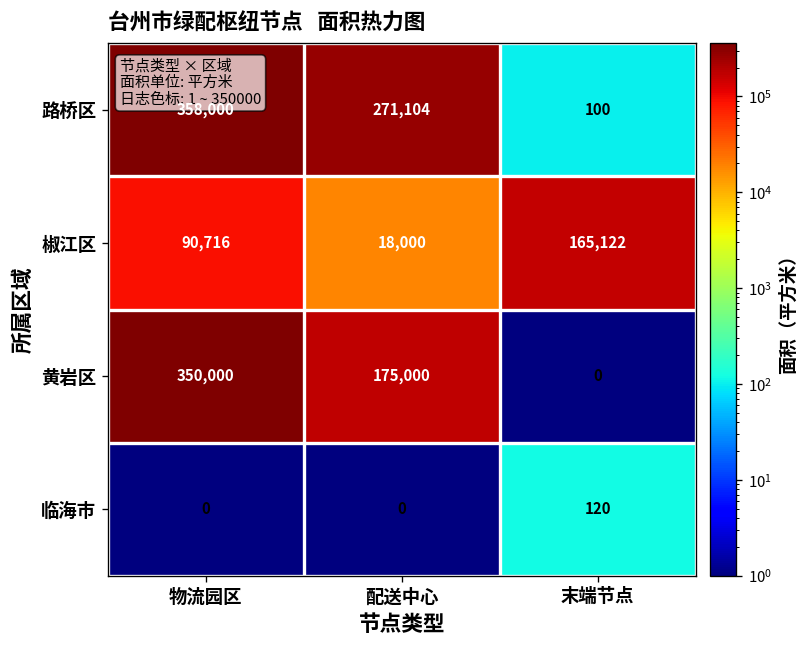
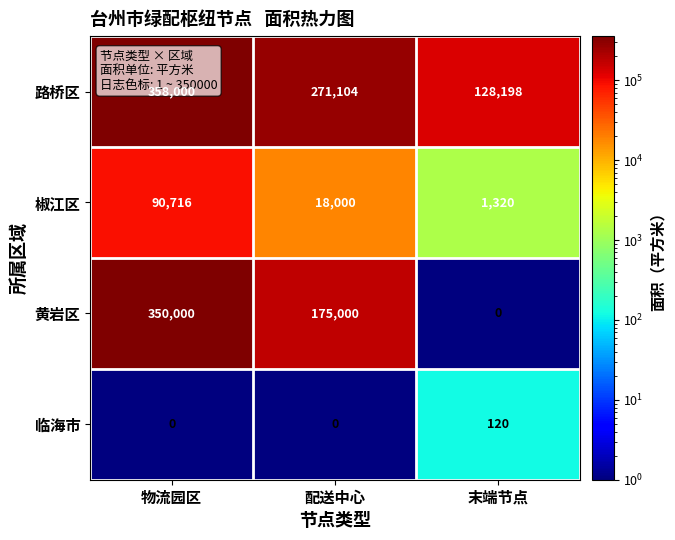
路桥区, 末端节点: 100 -> 128,198
椒江区, 末端节点: 165,122 -> 1,320
